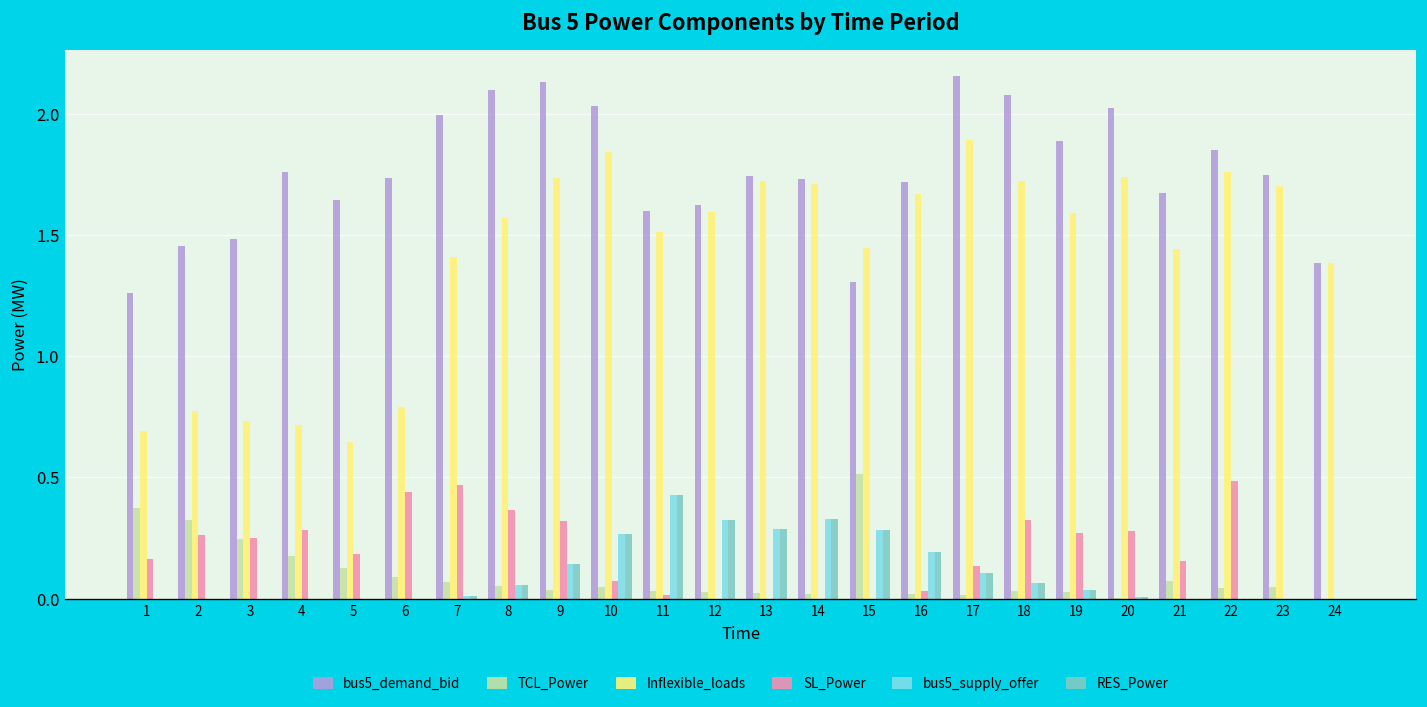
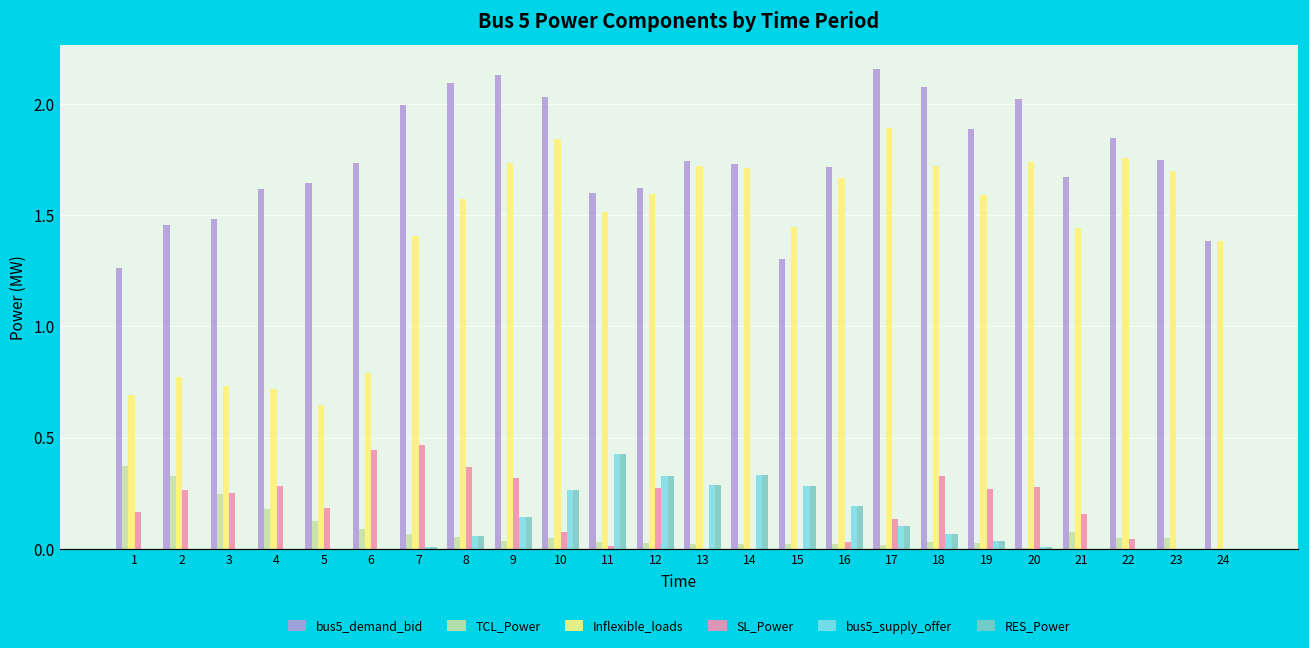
bus5_demand_bid, 4: 1.76 -> 1.62
SL_Power, 12: 0.00 -> 0.27
TCL_Power, 15: 0.52 -> 0.02
SL_Power, 22: 0.49 -> 0.04
